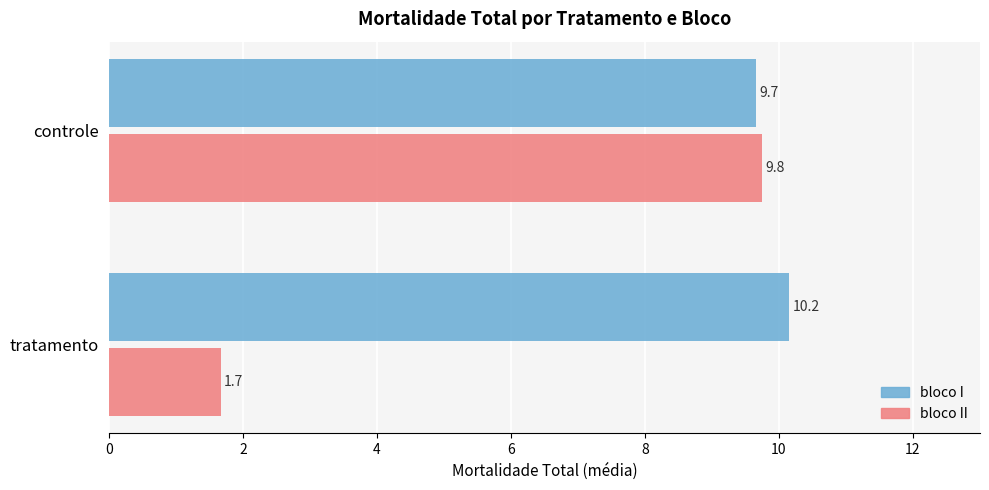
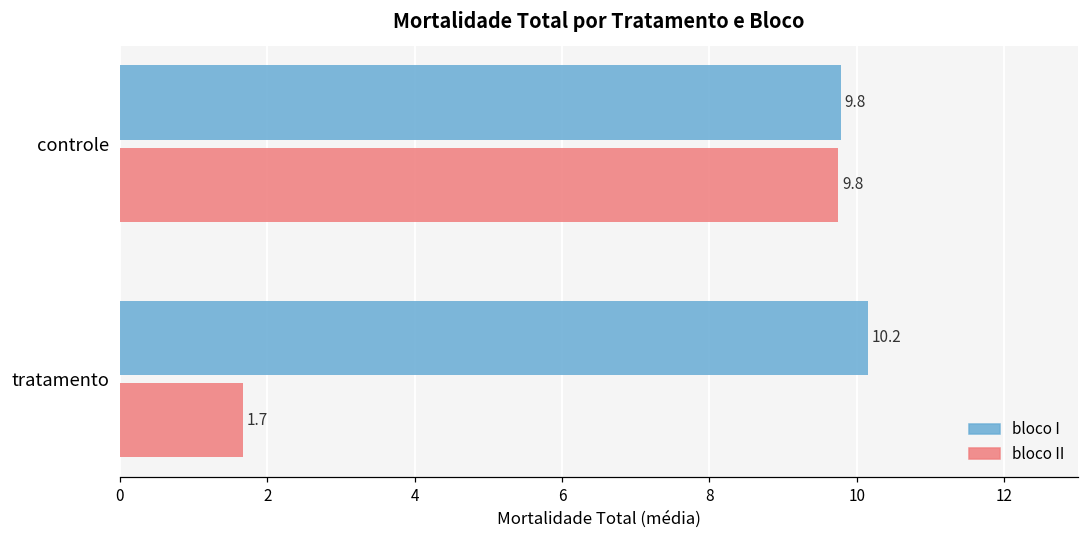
bloco I, controle: 9.7 -> 9.8
